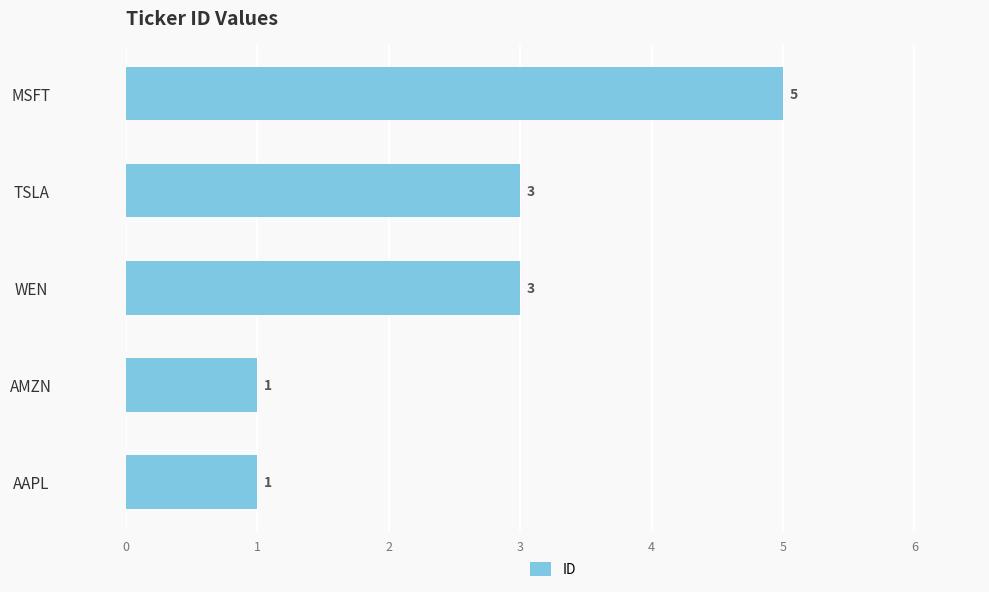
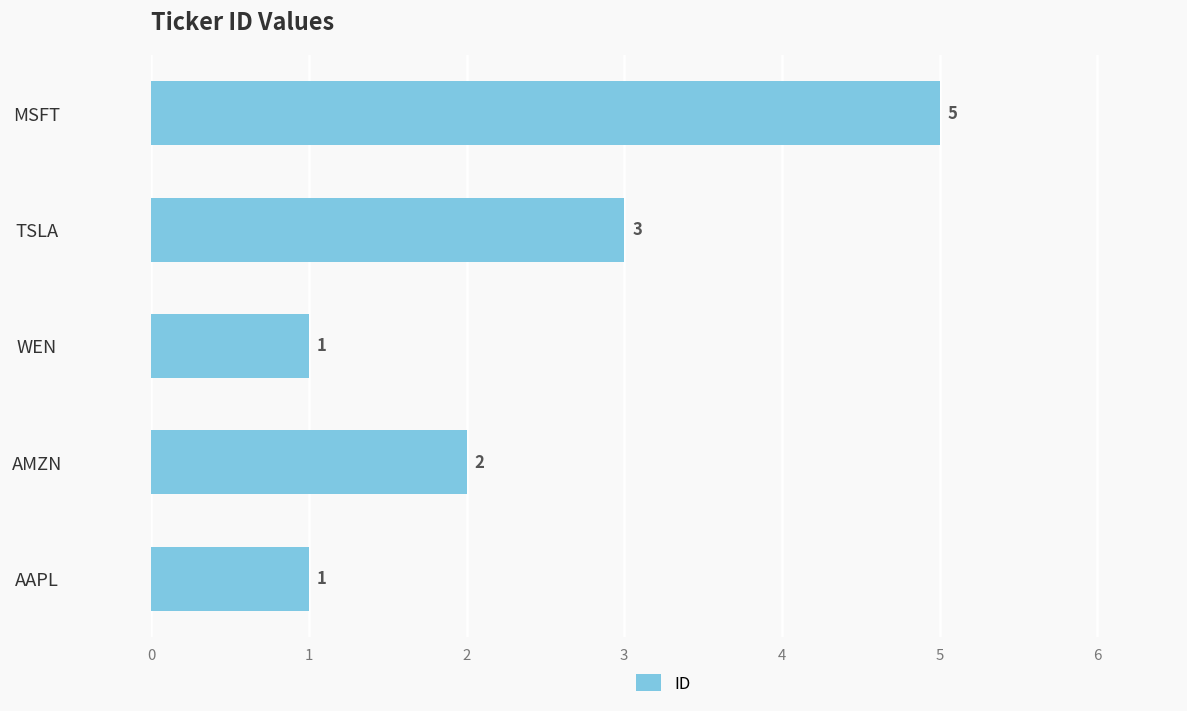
WEN: 3 -> 1
AMZN: 1 -> 2
